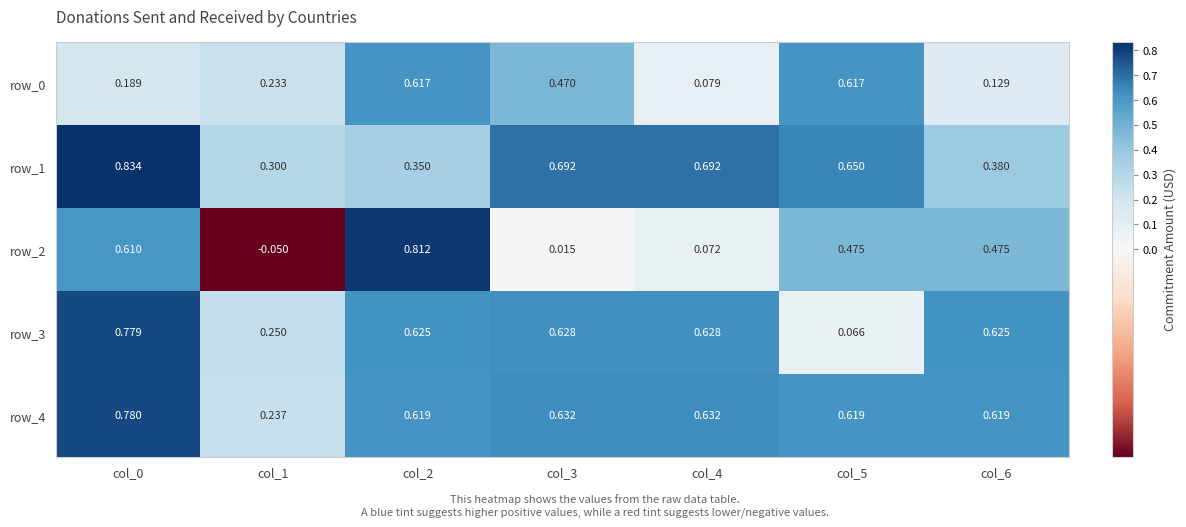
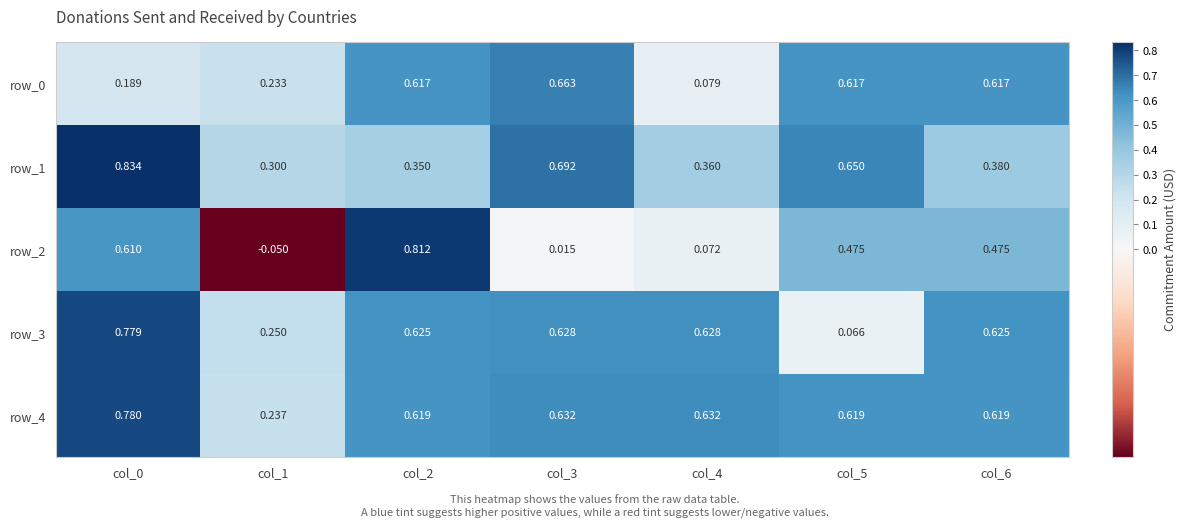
row_0, col_3: 0.470 -> 0.663
row_0, col_6: 0.129 -> 0.617
row_1, col_4: 0.692 -> 0.360
